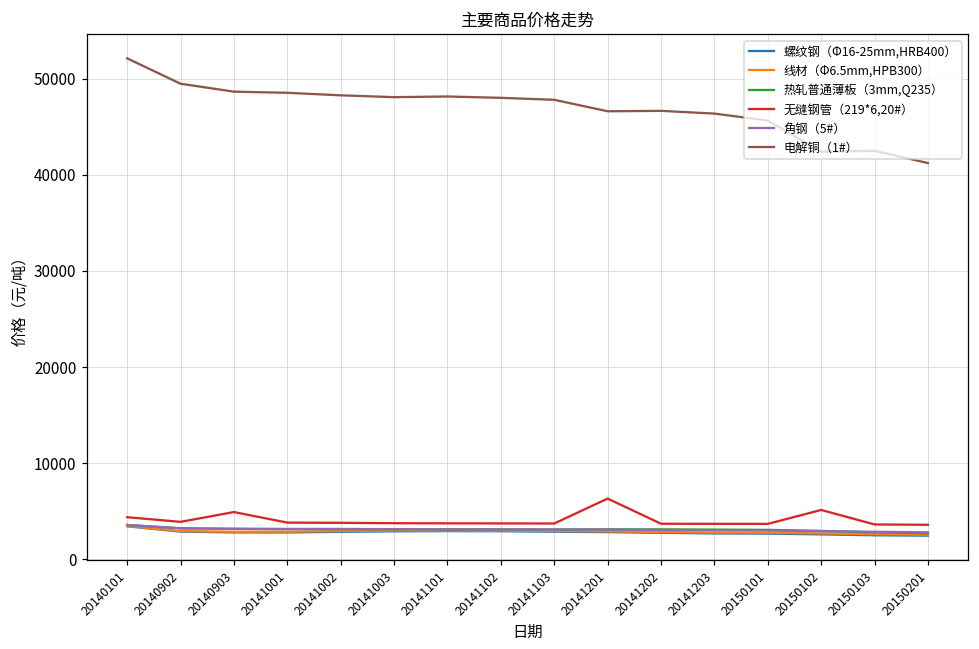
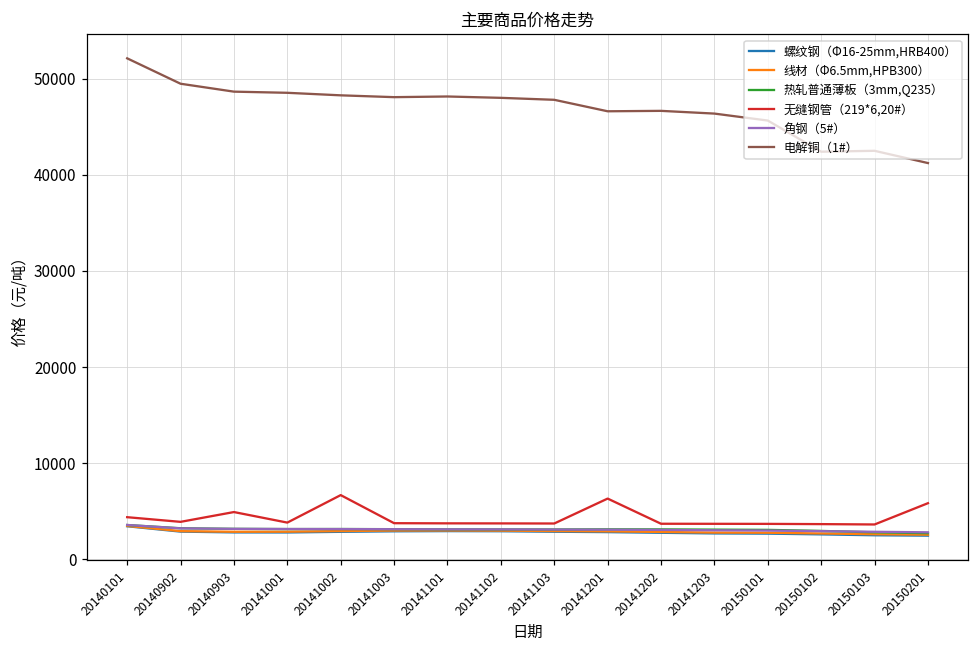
无缝钢管（219*6,20#）, 20141002: 4000 -> 7000
无缝钢管（219*6,20#）, 20150102: 5000 -> 4000
无缝钢管（219*6,20#）, 20150201: 4000 -> 6000
